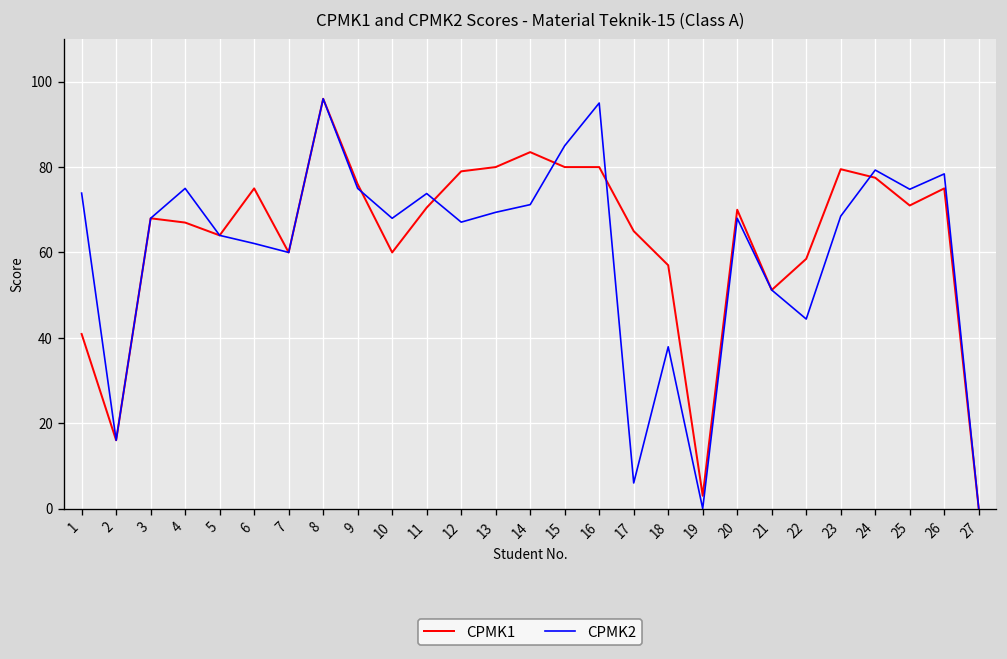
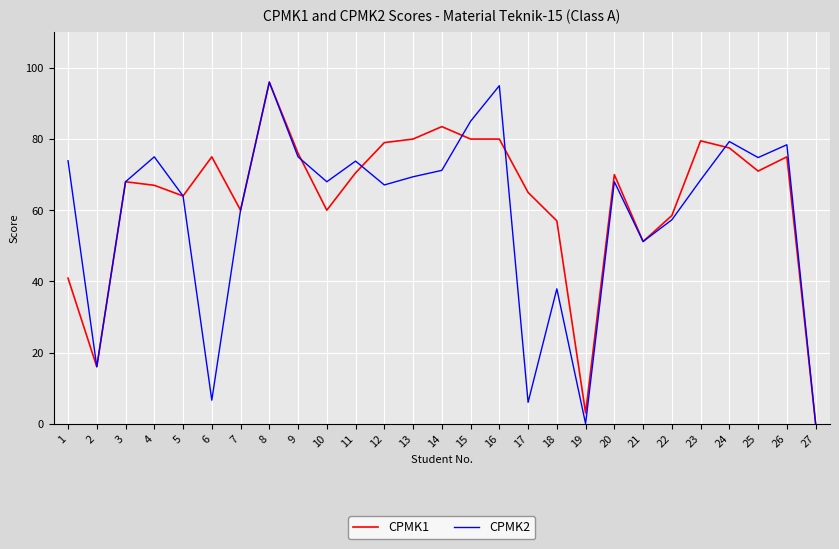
CPMK2, 6: 62 -> 7
CPMK2, 22: 44 -> 57
